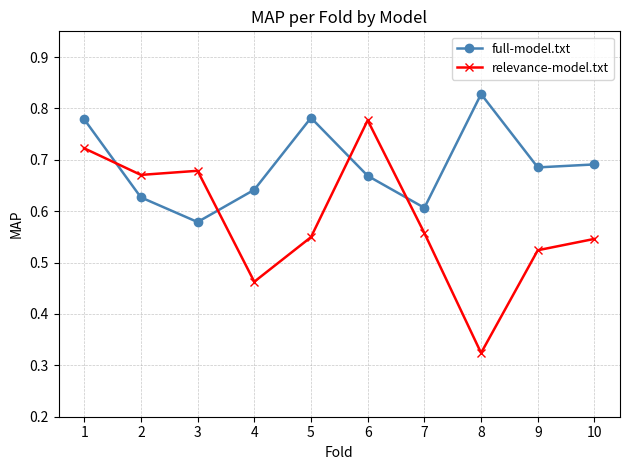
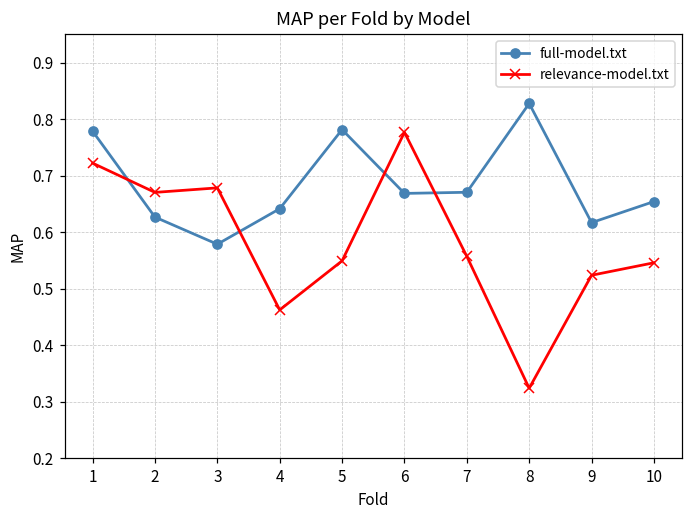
full-model.txt, 7: 0.61 -> 0.67
full-model.txt, 9: 0.69 -> 0.62
full-model.txt, 10: 0.69 -> 0.65
